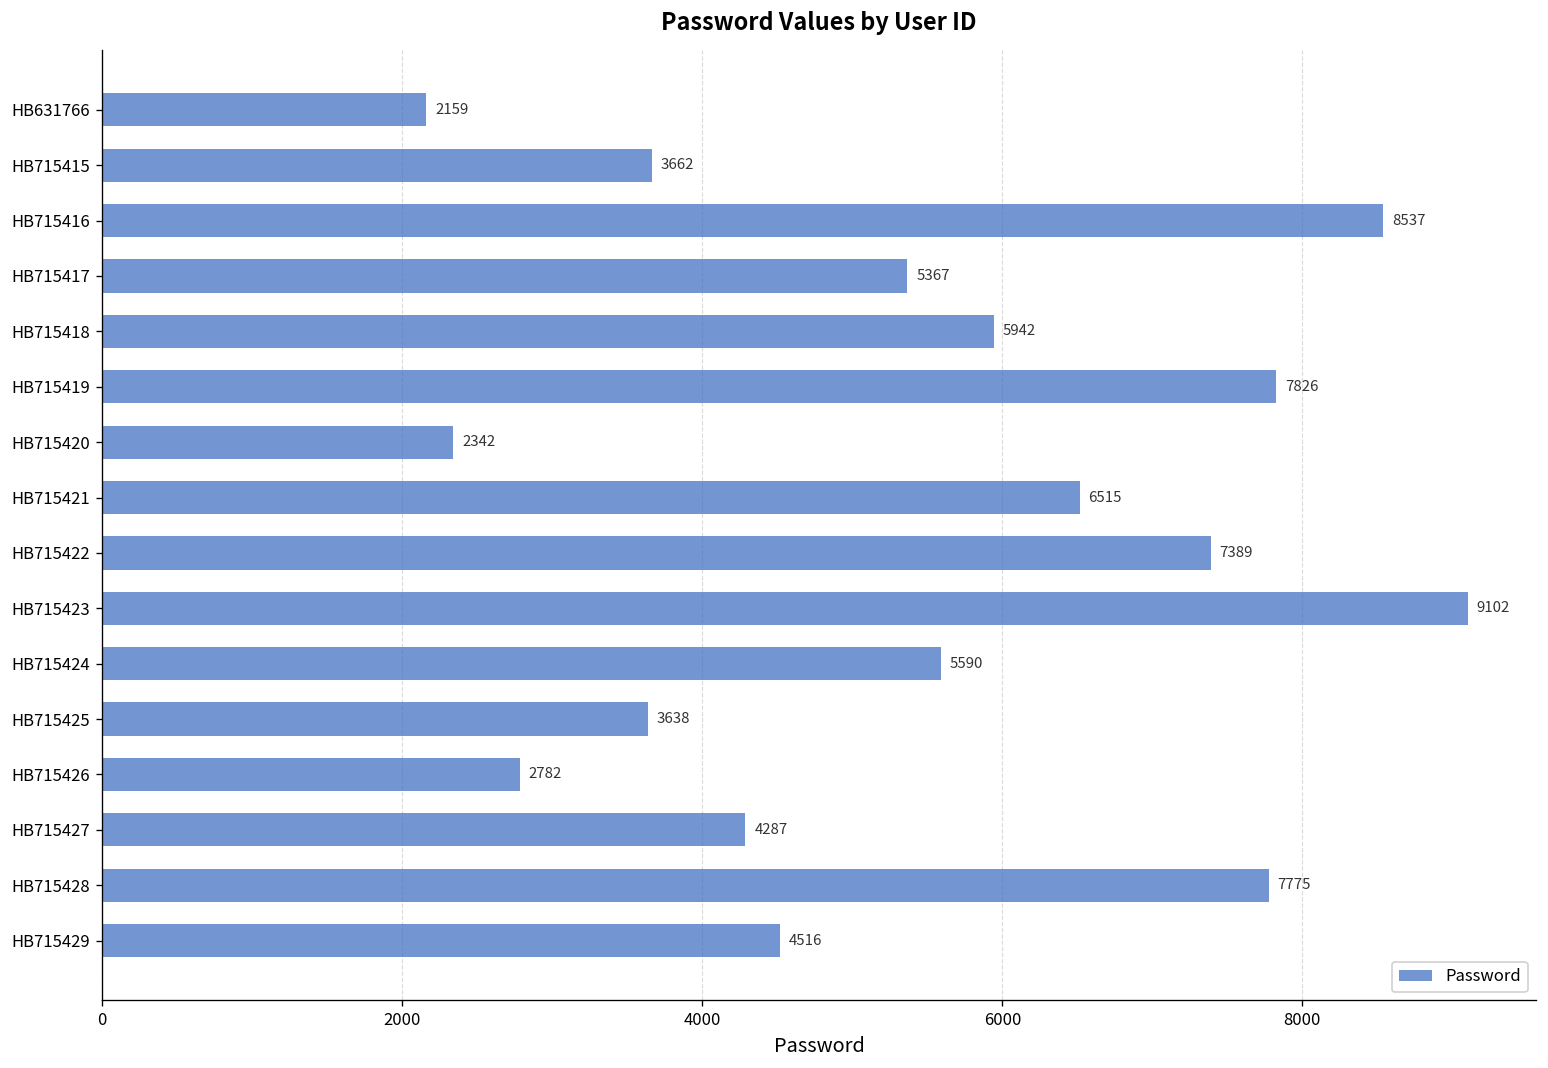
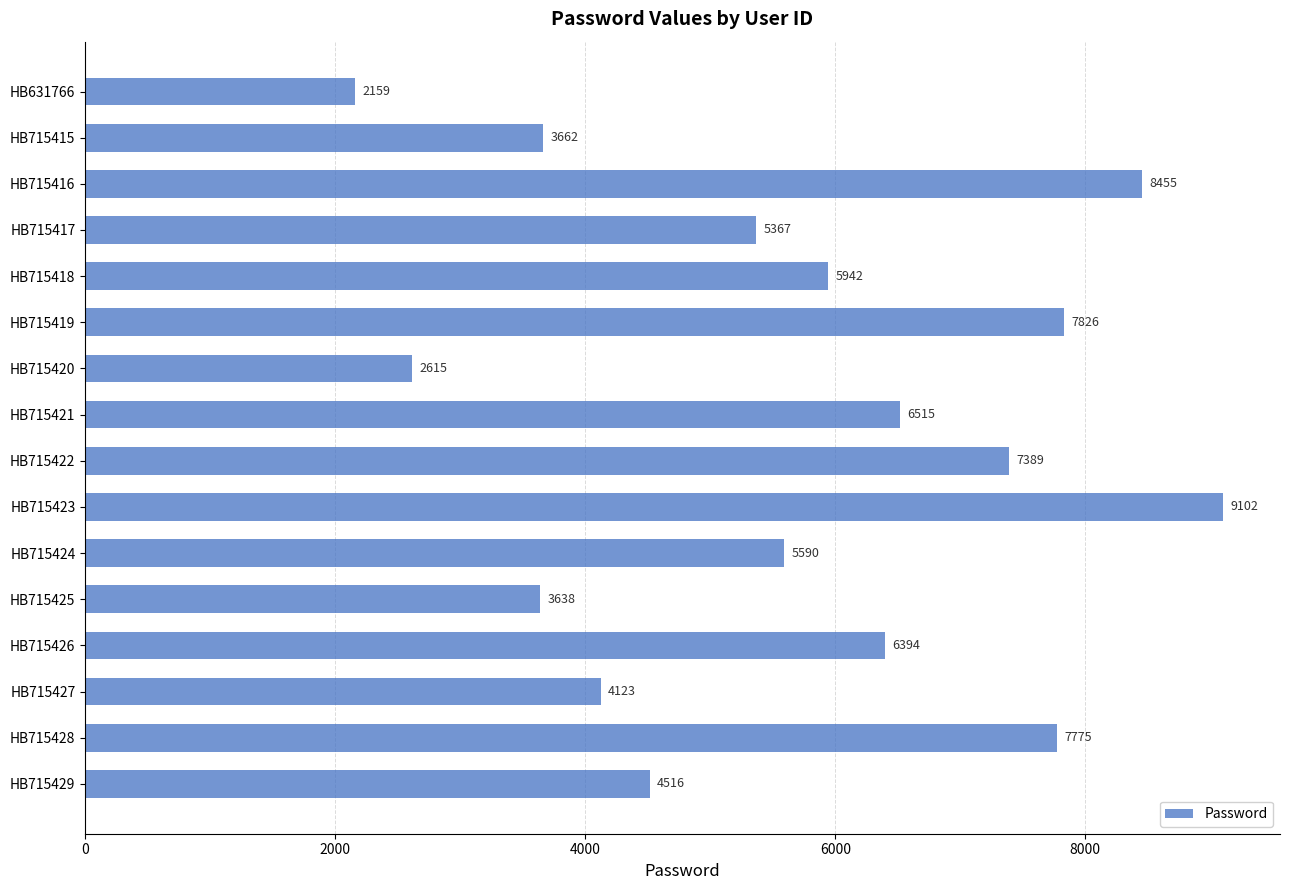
HB715416: 8537 -> 8455
HB715420: 2342 -> 2615
HB715426: 2782 -> 6394
HB715427: 4287 -> 4123
